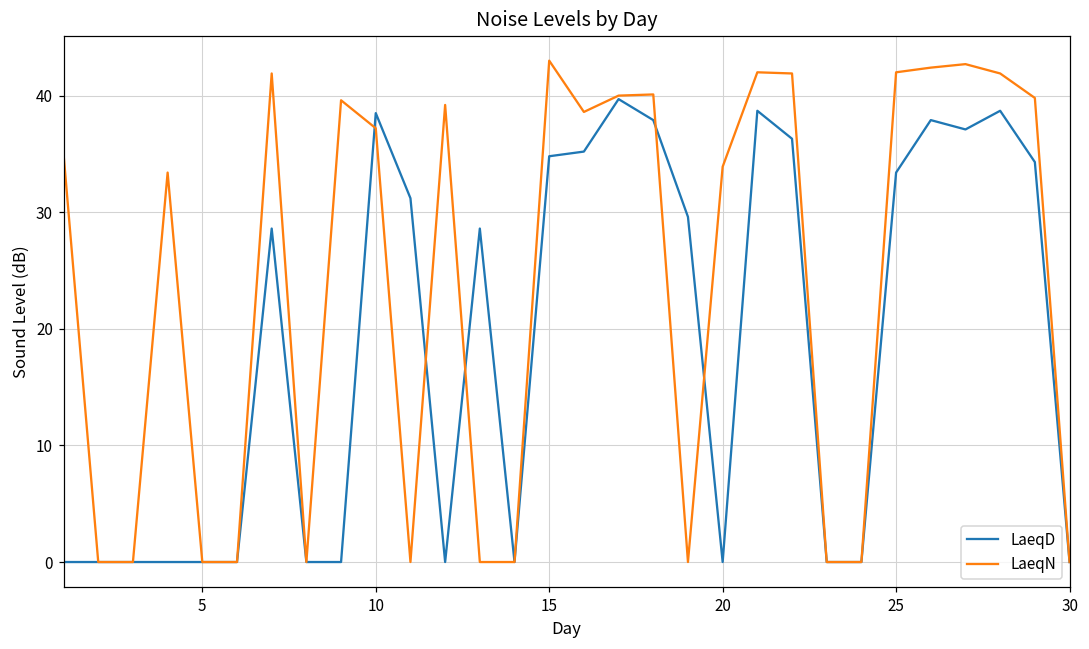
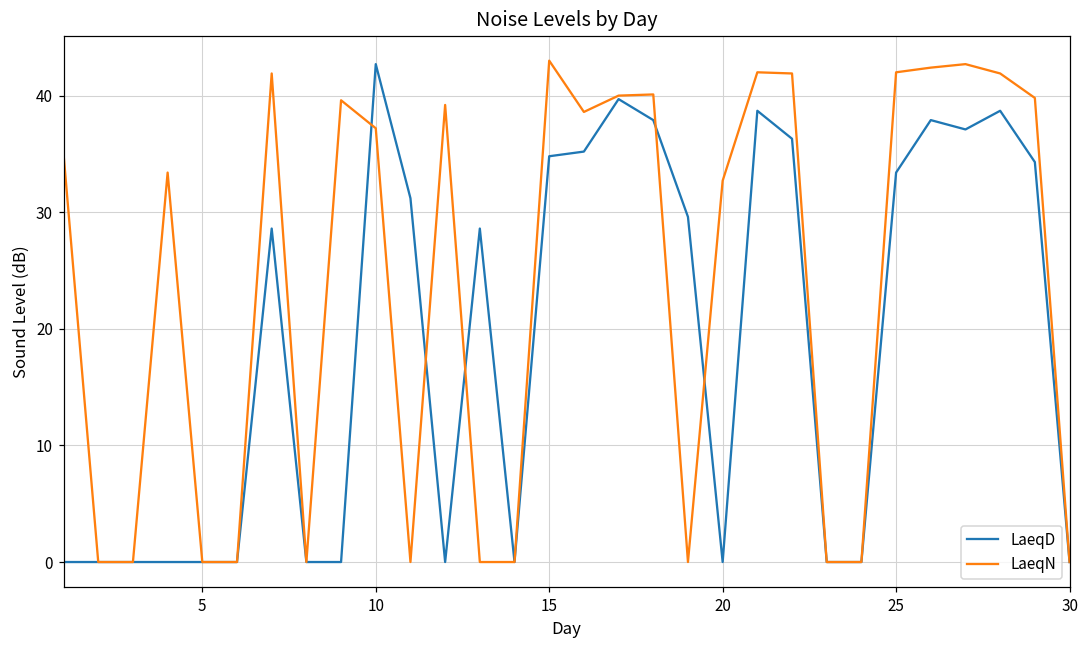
LaeqD, 10: 38.5 -> 42.7
LaeqN, 20: 33.9 -> 32.7
